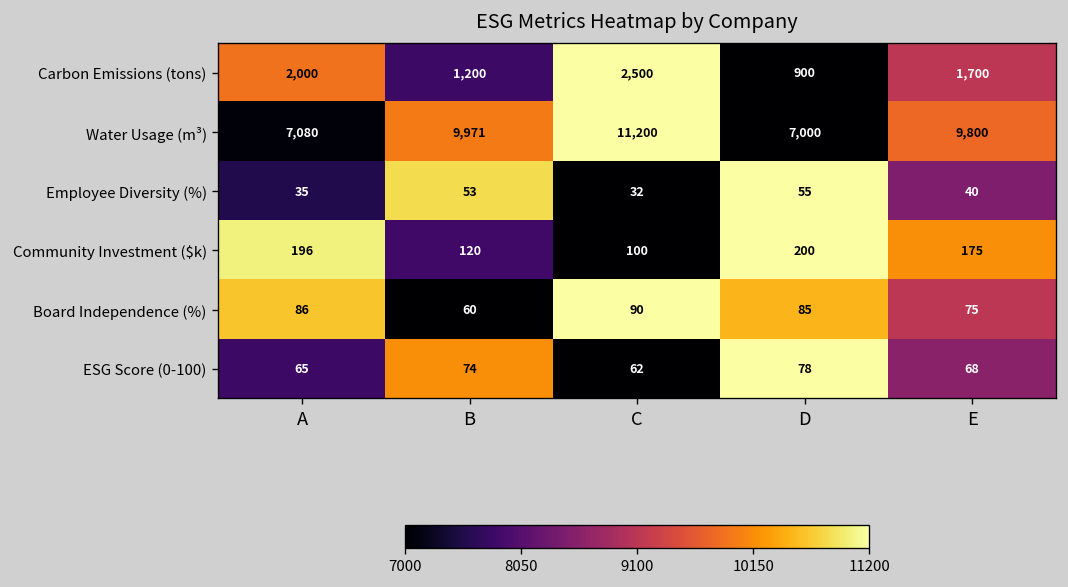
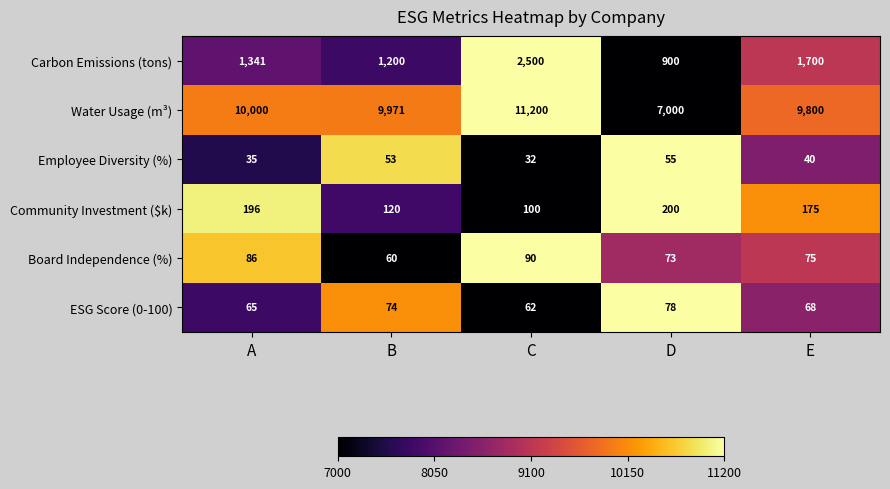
Carbon Emissions (tons), A: 2,000 -> 1,341
Water Usage (m³), A: 7,080 -> 10,000
Board Independence (%), D: 85 -> 73
